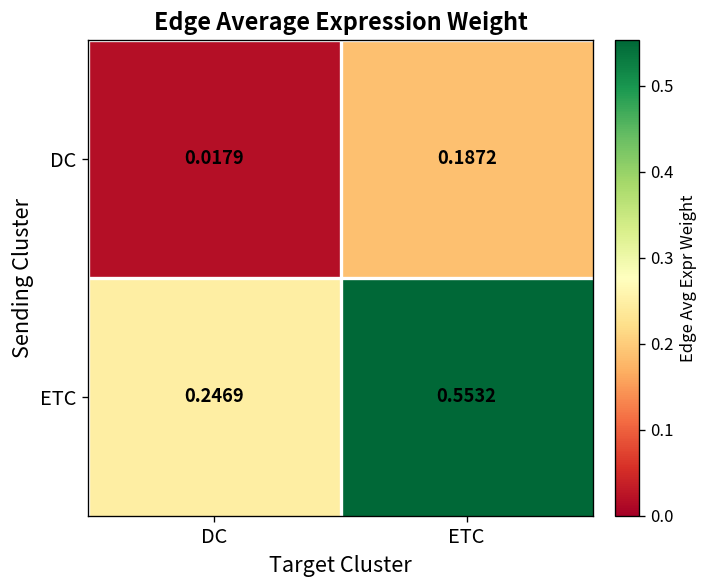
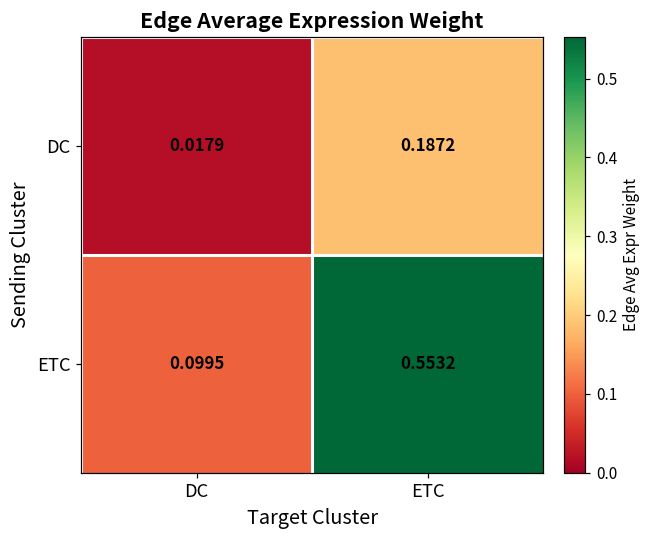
ETC, DC: 0.2469 -> 0.0995
